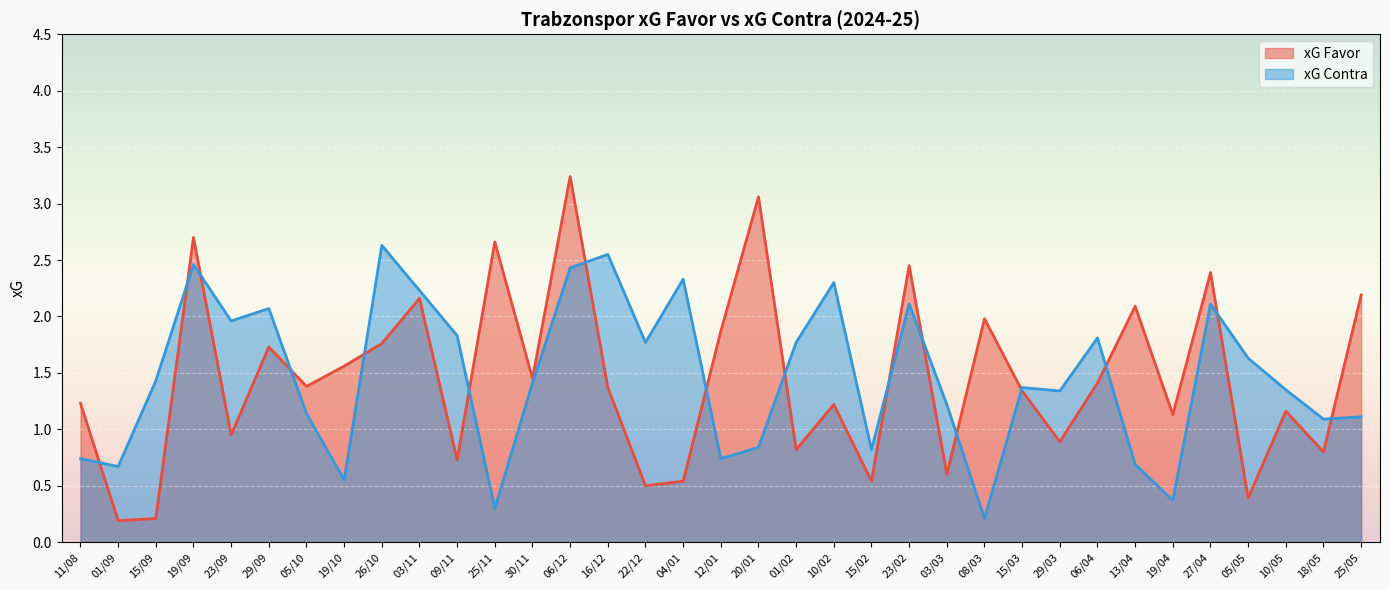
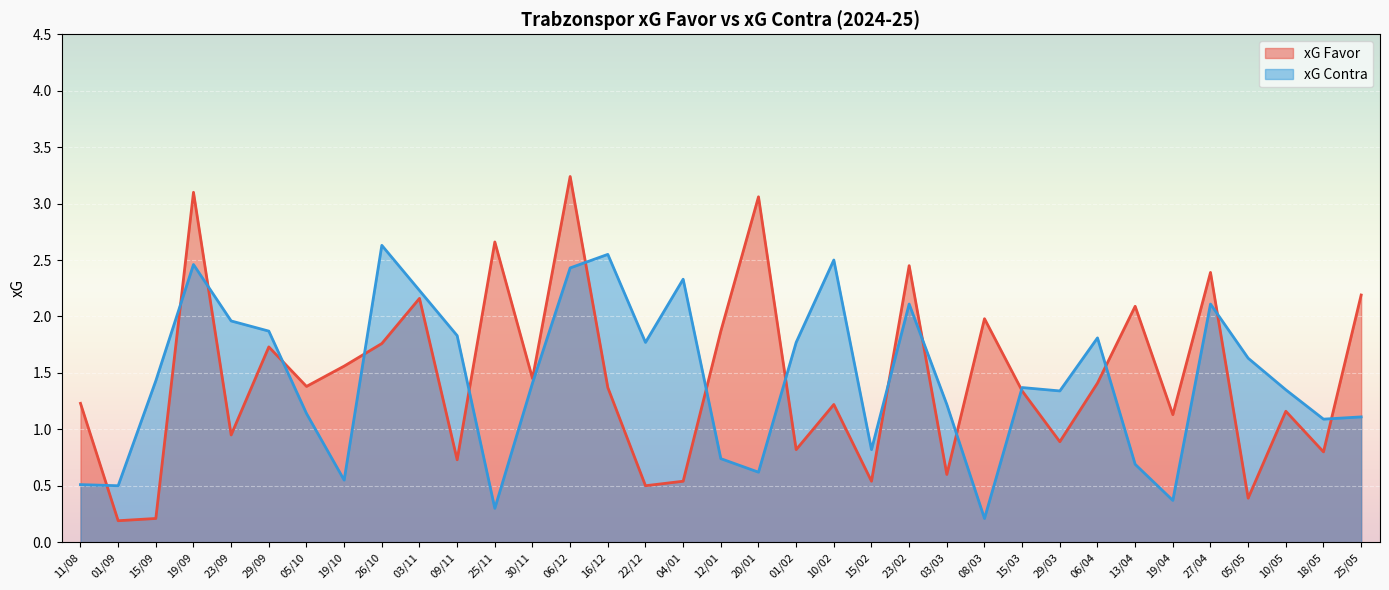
xG Contra, 11/08: 0.74 -> 0.51
xG Contra, 01/09: 0.67 -> 0.50
xG Favor, 19/09: 2.7 -> 3.1
xG Contra, 29/09: 2.07 -> 1.87
xG Contra, 20/01: 0.84 -> 0.62
xG Contra, 10/02: 2.3 -> 2.5
